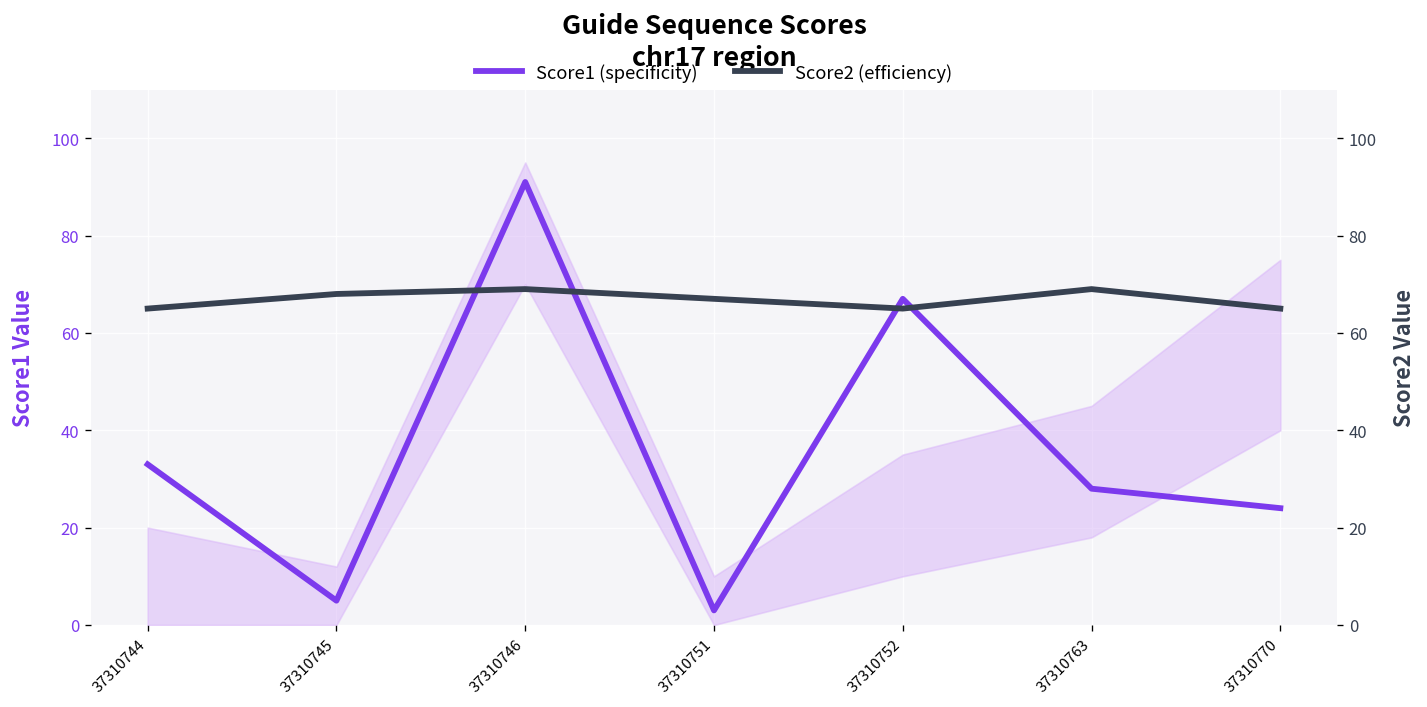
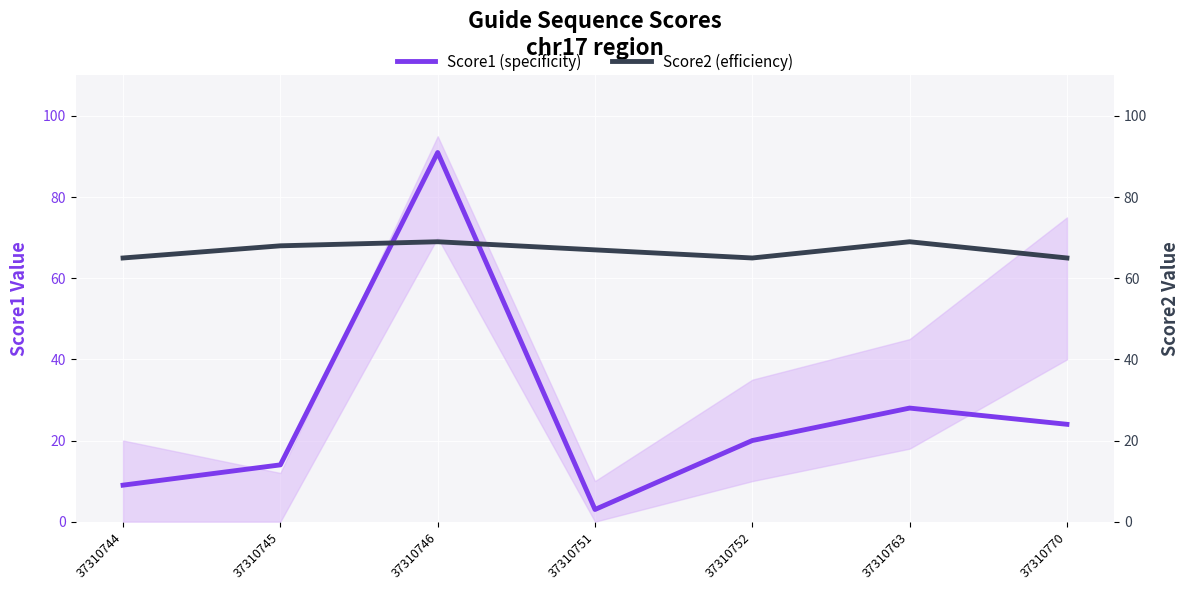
Score1 (specificity), 37310744: 33 -> 9
Score1 (specificity), 37310745: 5 -> 14
Score1 (specificity), 37310752: 67 -> 20
